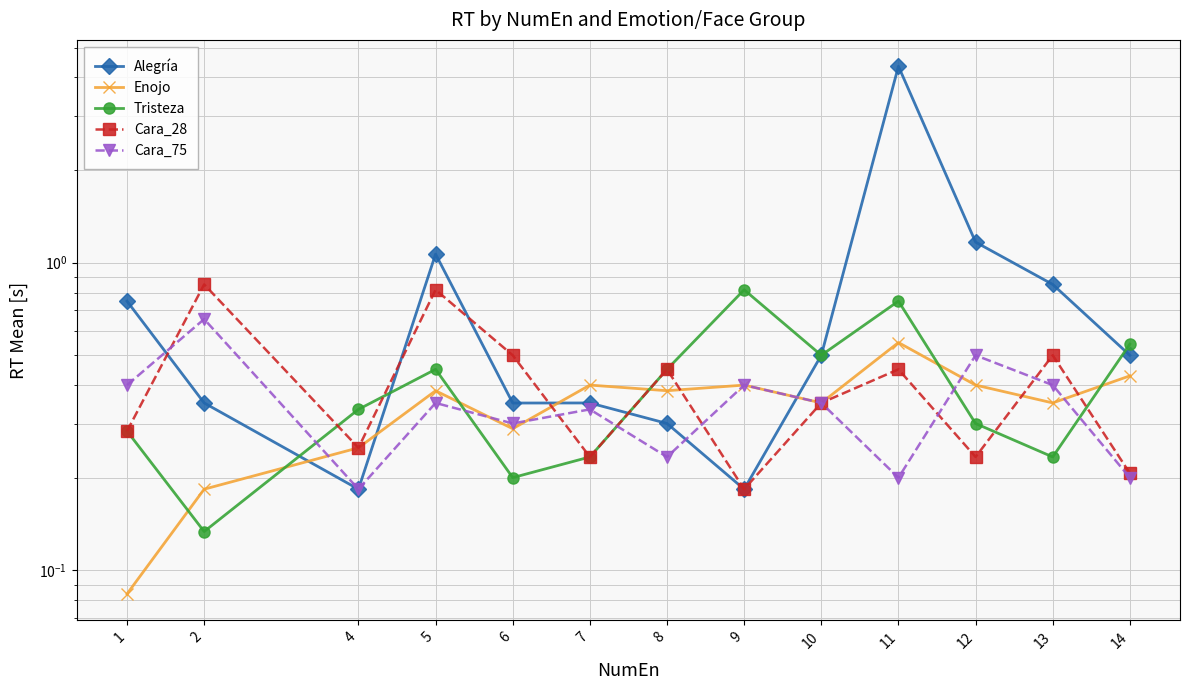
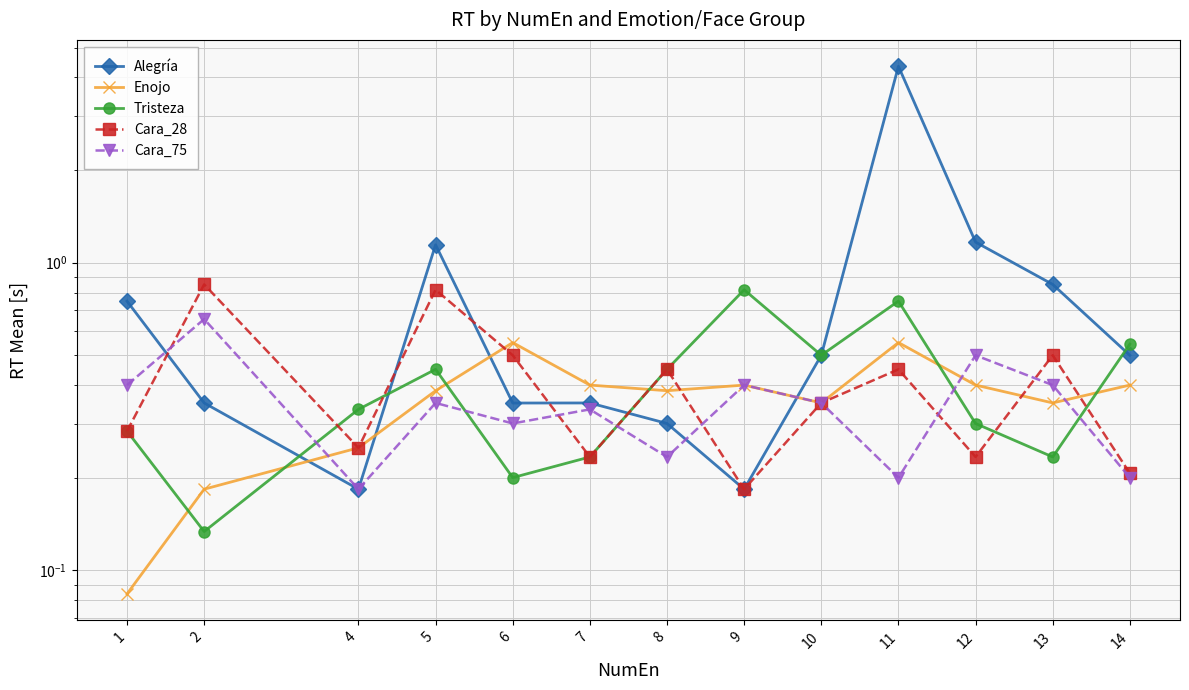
Alegría, 5: 1.07 -> 1.14
Enojo, 6: 0.29 -> 0.55
Enojo, 14: 0.43 -> 0.40
